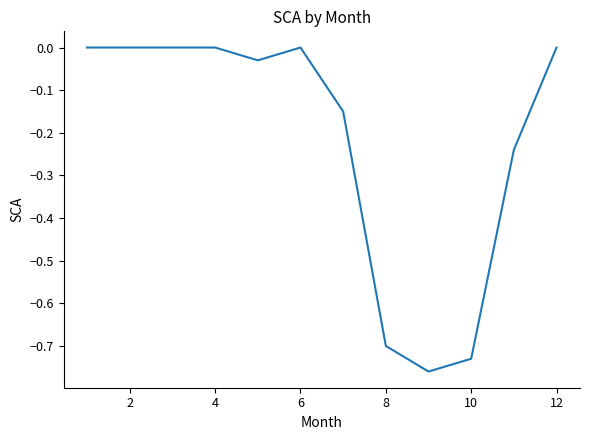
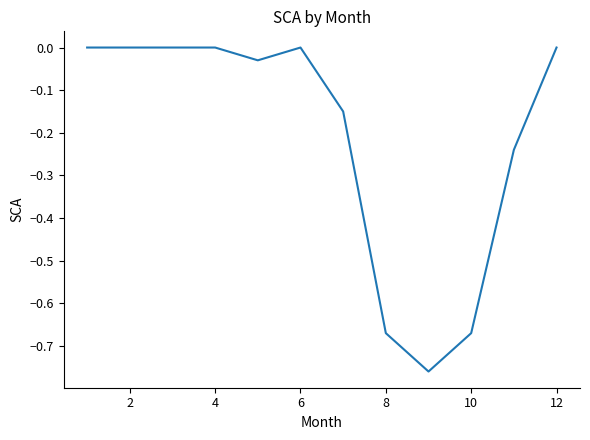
8: -0.70 -> -0.67
10: -0.73 -> -0.67
